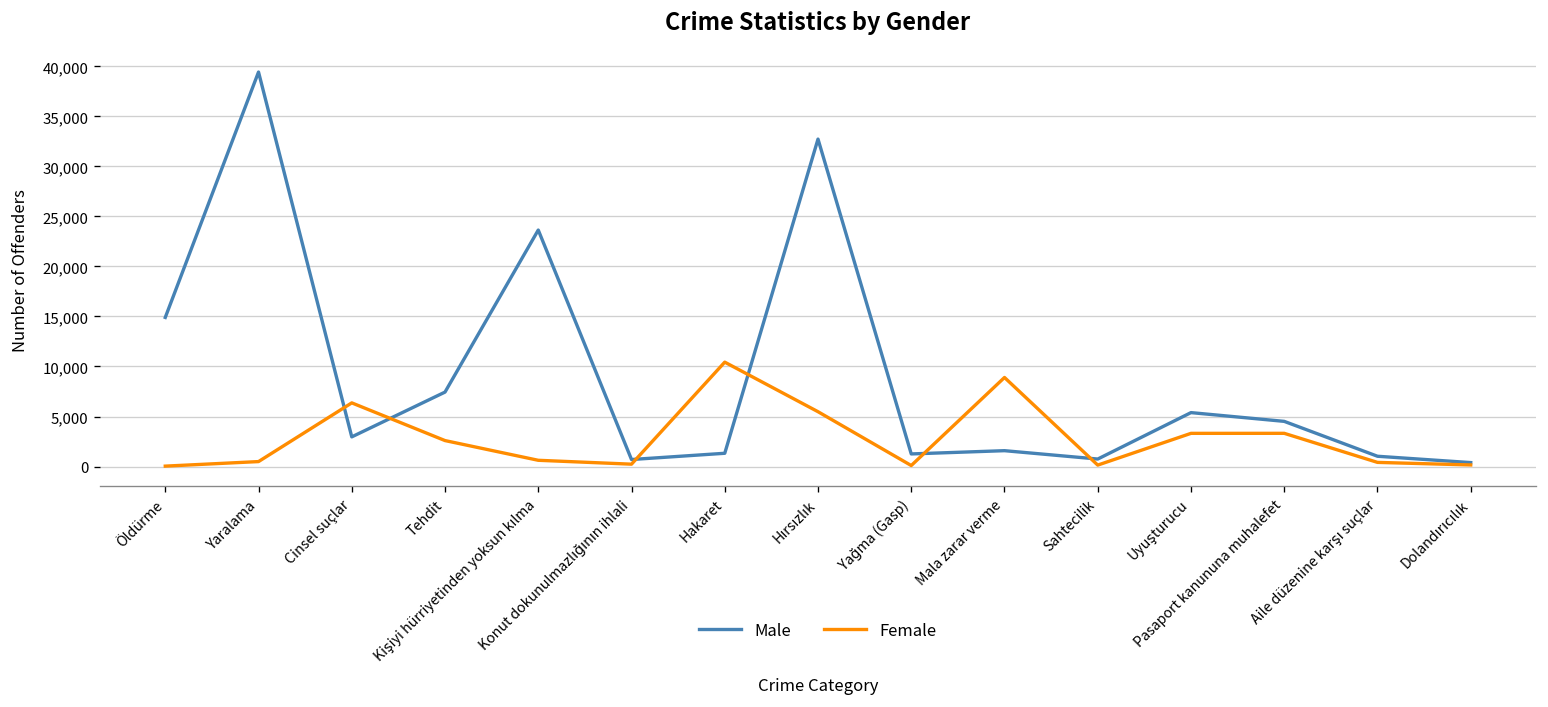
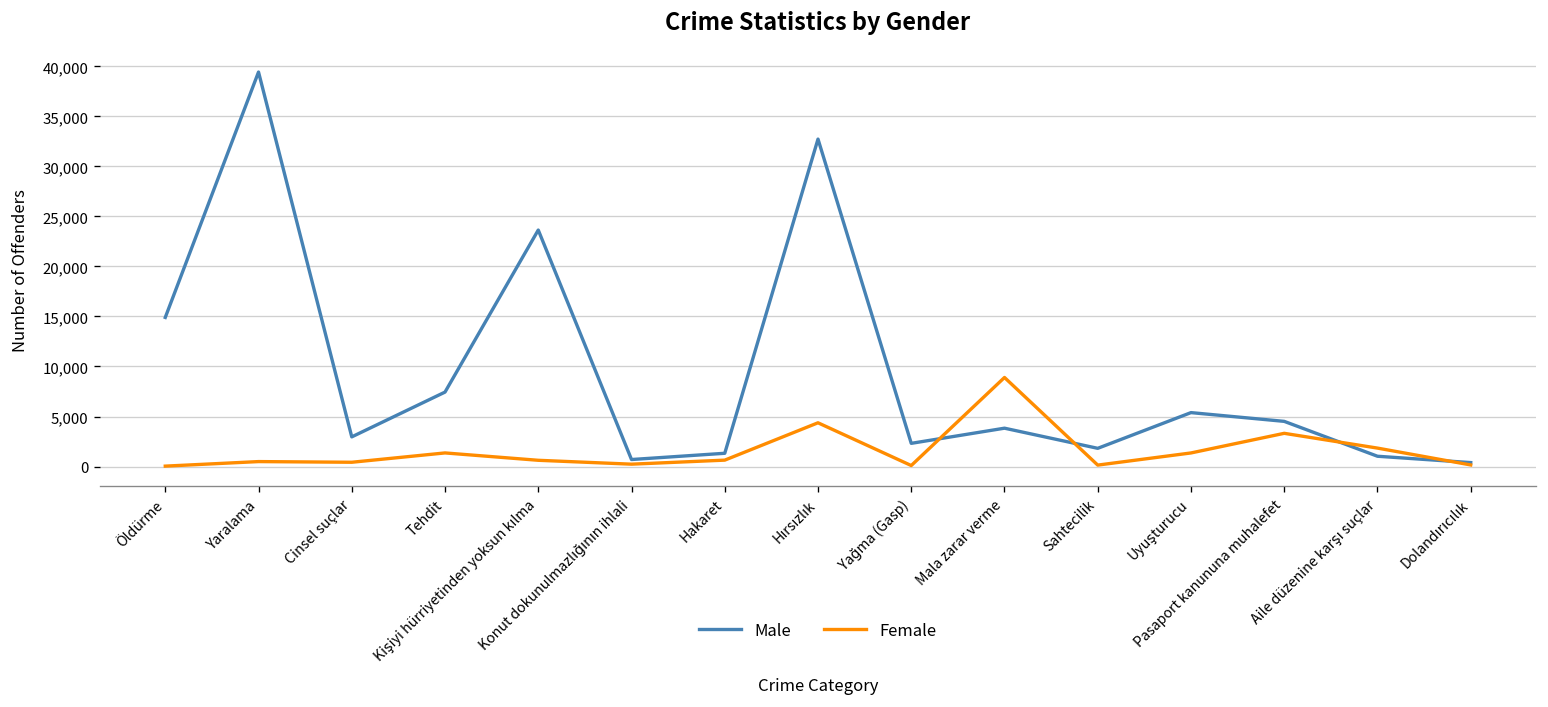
Female, Cinsel suçlar: 6,000 -> 0
Female, Tehdit: 3,000 -> 1,000
Female, Hakaret: 10,000 -> 1,000
Female, Hırsızlık: 5,000 -> 4,000
Male, Yağma (Gasp): 1,000 -> 2,000
Male, Mala zarar verme: 2,000 -> 4,000
Male, Sahtecilik: 1,000 -> 2,000
Female, Uyuşturucu: 3,000 -> 1,000
Female, Aile düzenine karşı suçlar: 0 -> 2,000
